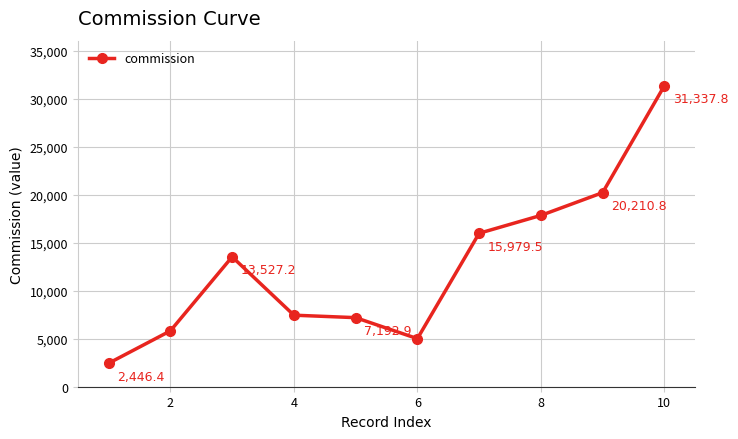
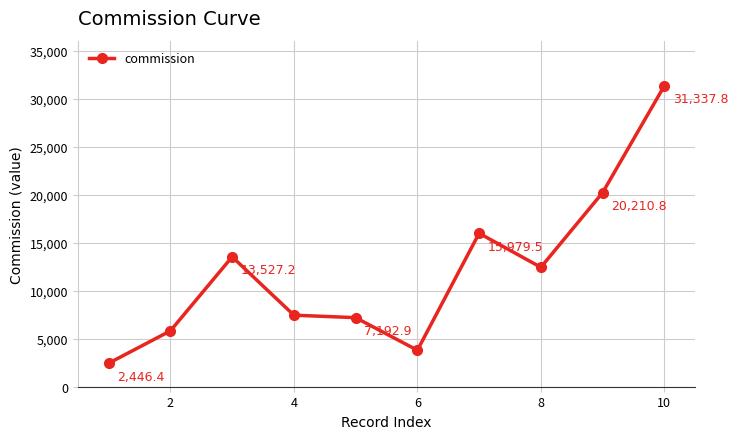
6: 5,000 -> 4,000
8: 18,000 -> 12,000
